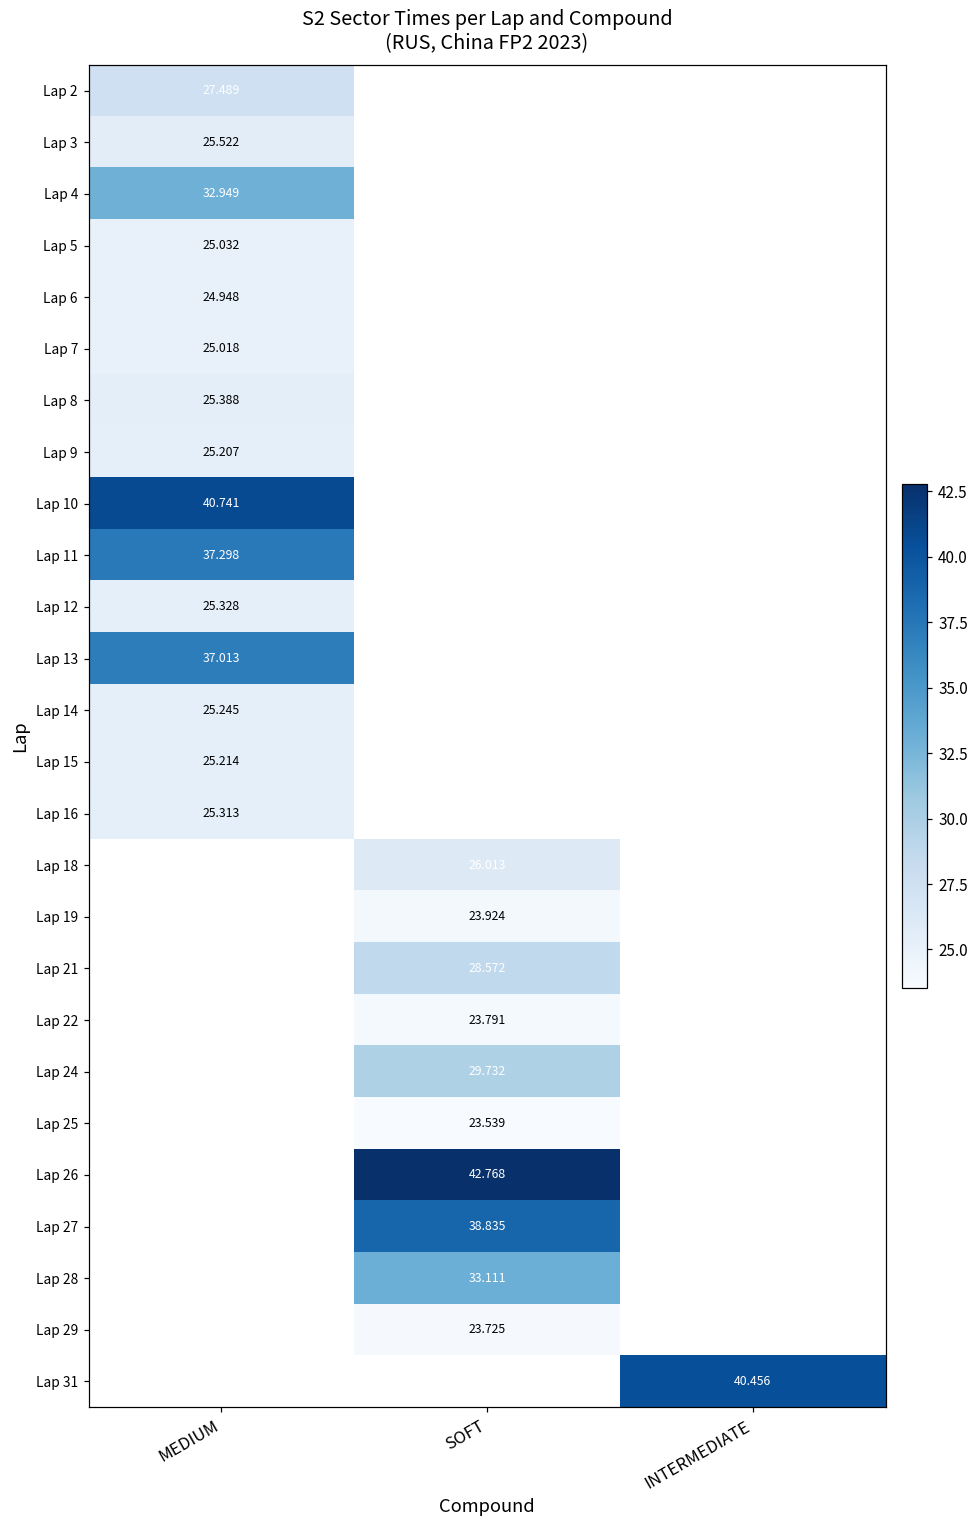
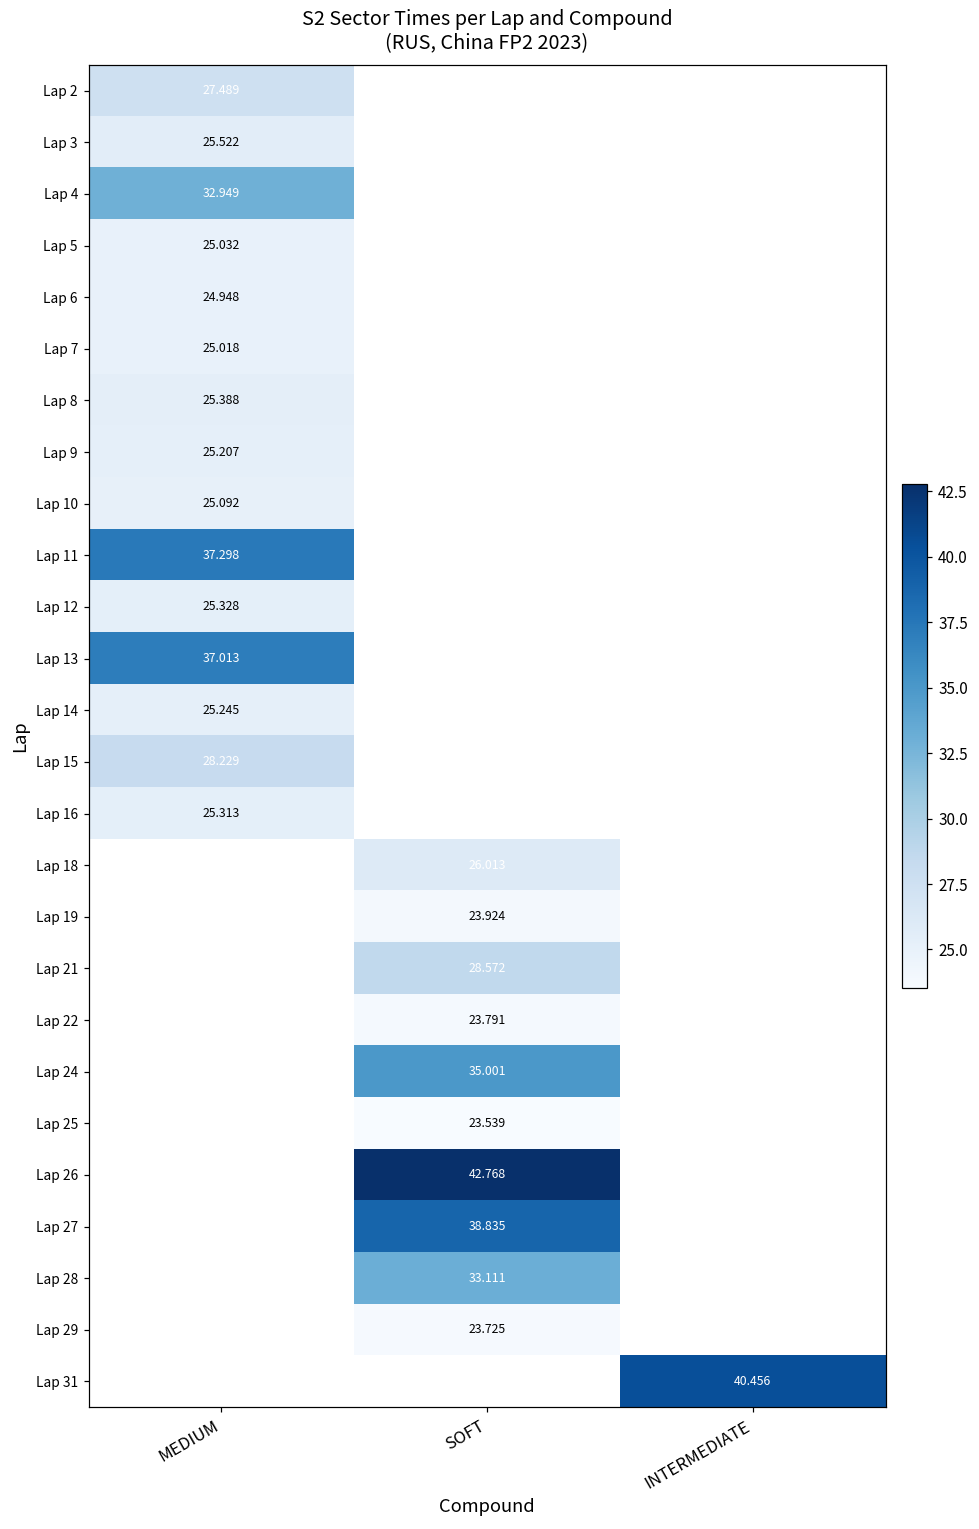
Lap 10, MEDIUM: 40.741 -> 25.092
Lap 15, MEDIUM: 25.214 -> 28.229
Lap 24, SOFT: 29.732 -> 35.001
